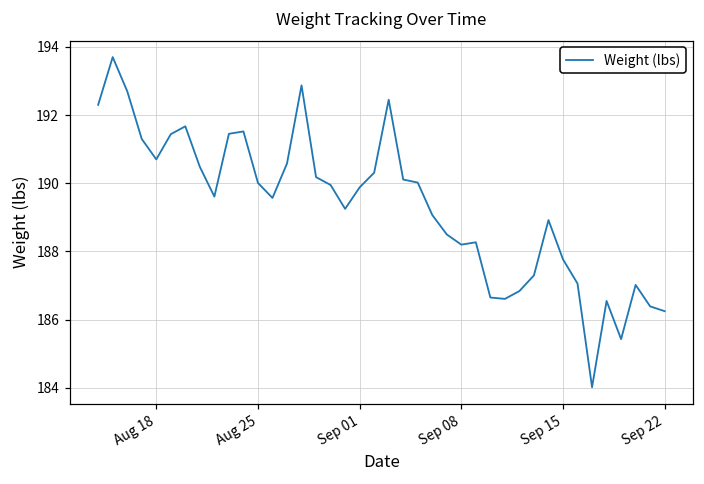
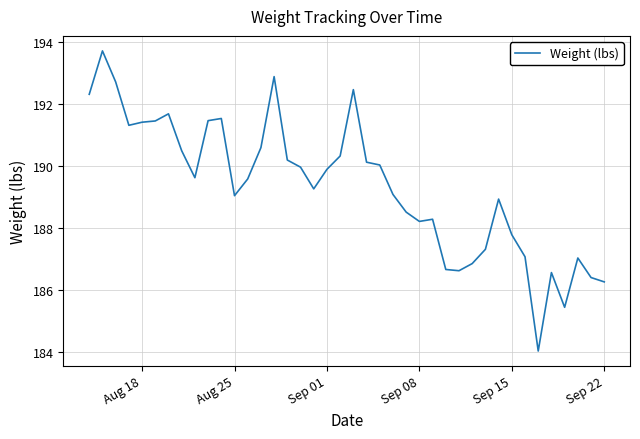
Aug 18: 190.7 -> 191.4
Aug 25: 190.0 -> 189.0
